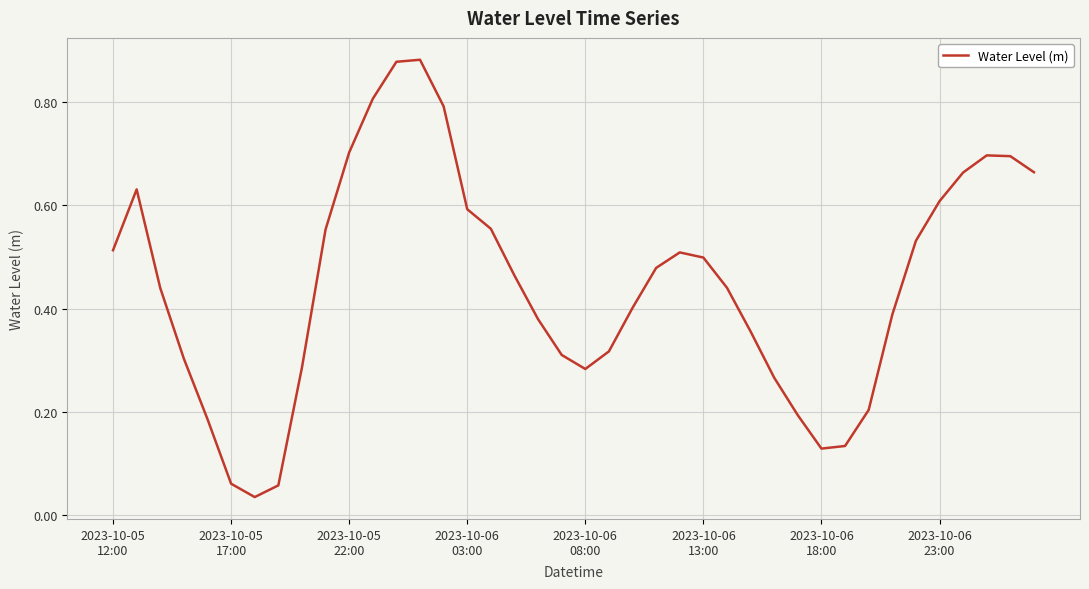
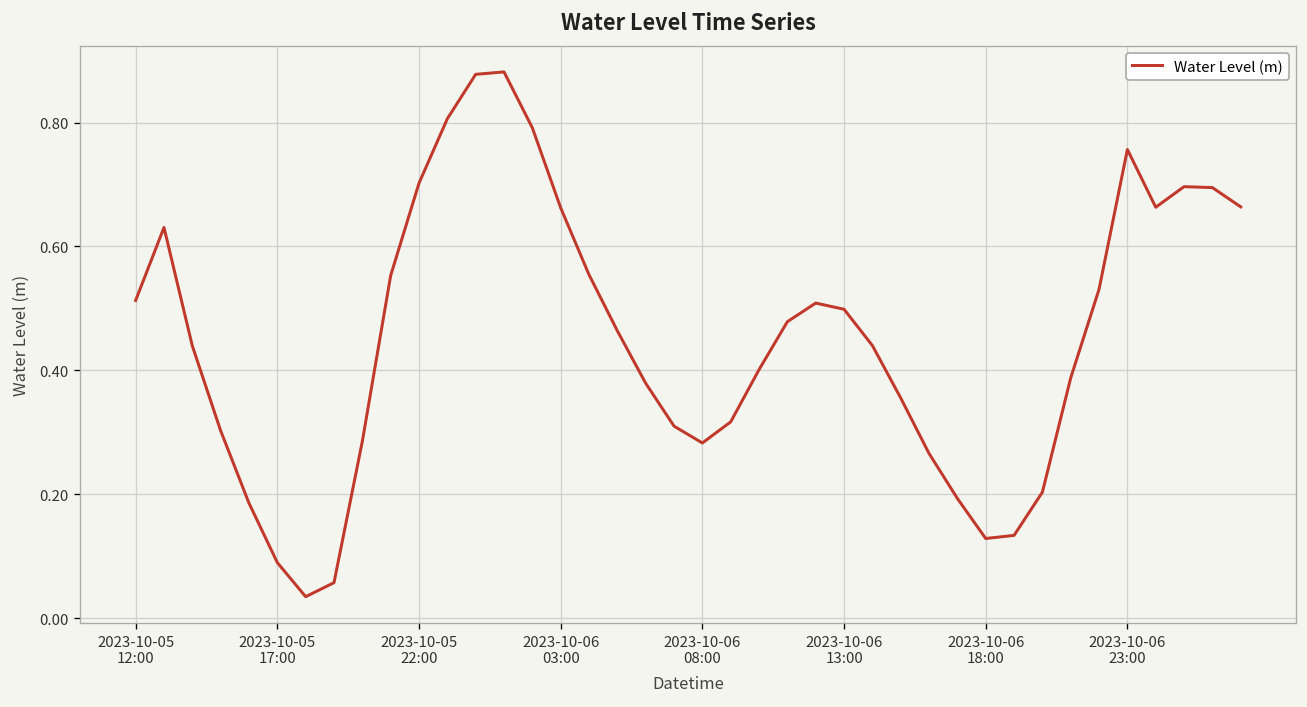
2023-10-05 17:00: 0.06 -> 0.09
2023-10-06 03:00: 0.59 -> 0.66
2023-10-06 23:00: 0.61 -> 0.76
